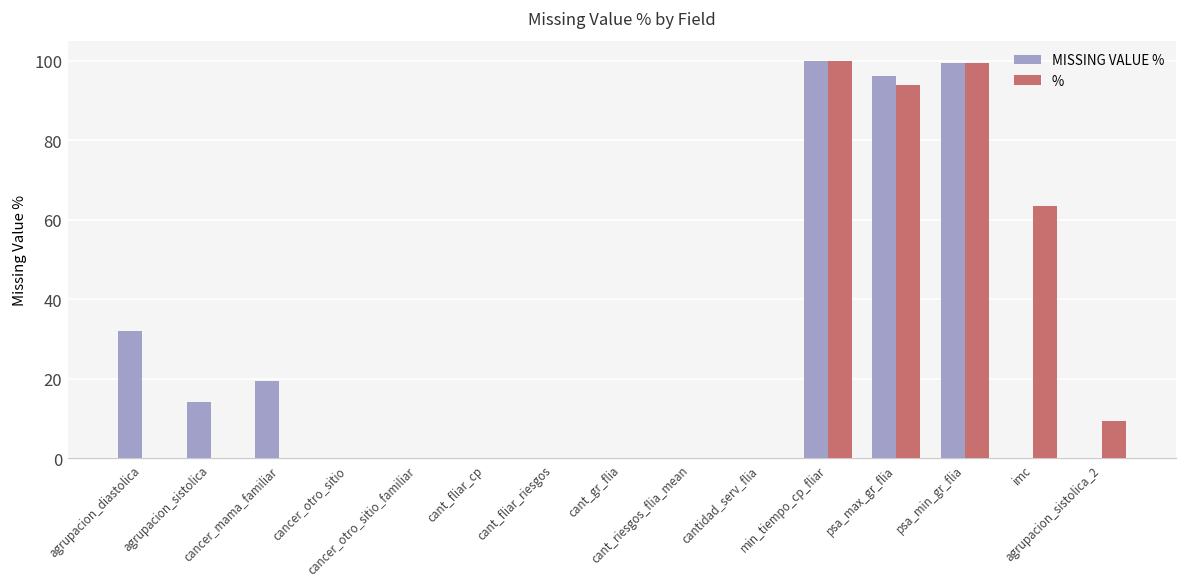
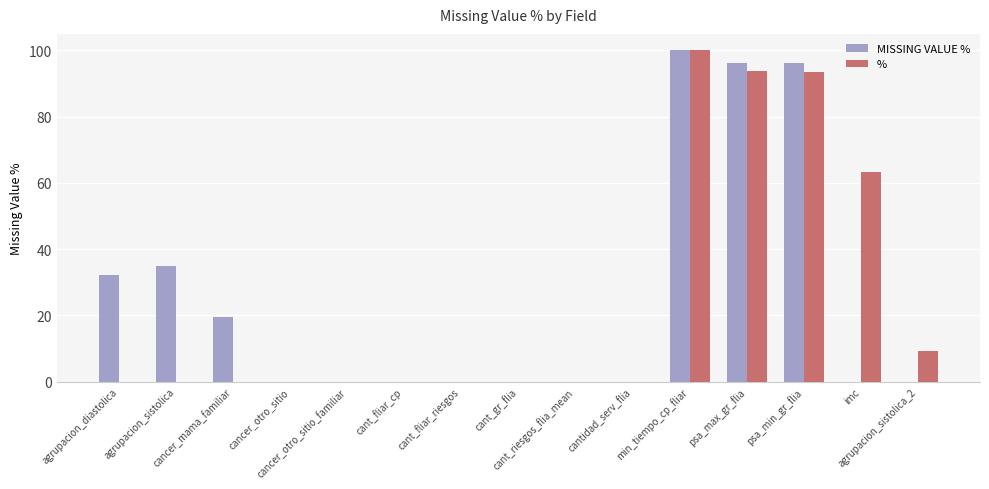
MISSING VALUE %, agrupacion_sistolica: 14 -> 35
MISSING VALUE %, psa_min_gr_flia: 99 -> 96
%, psa_min_gr_flia: 99 -> 94
